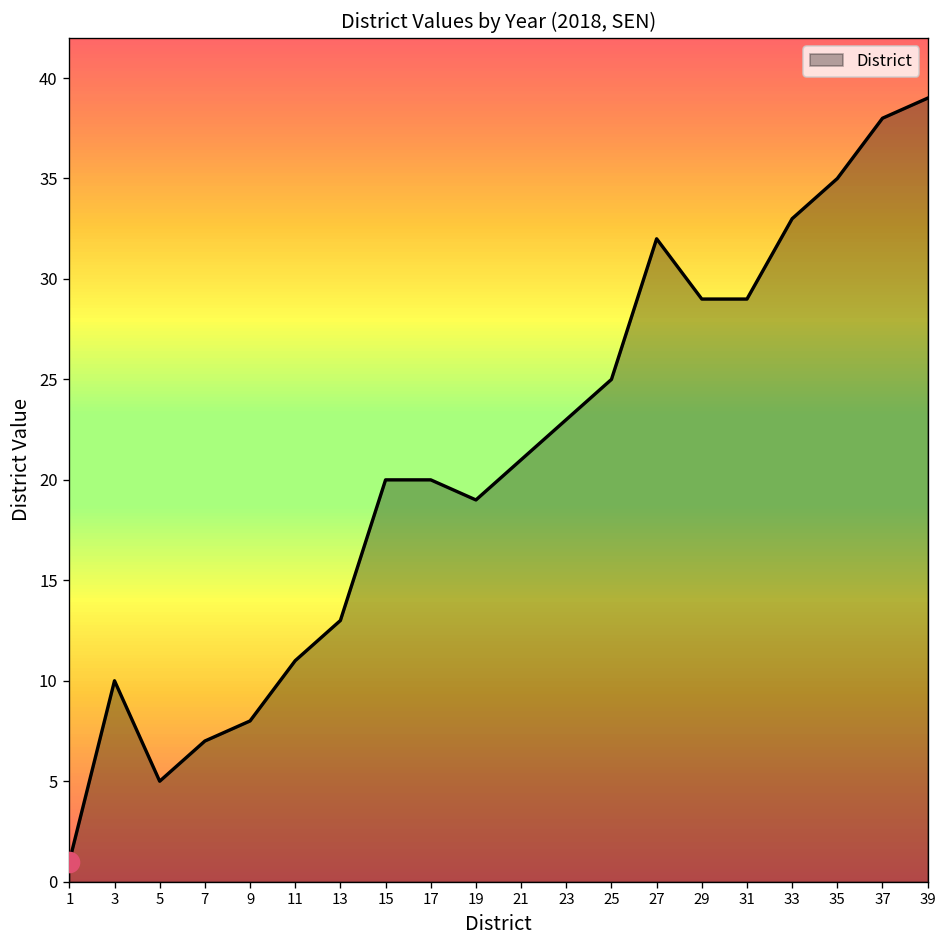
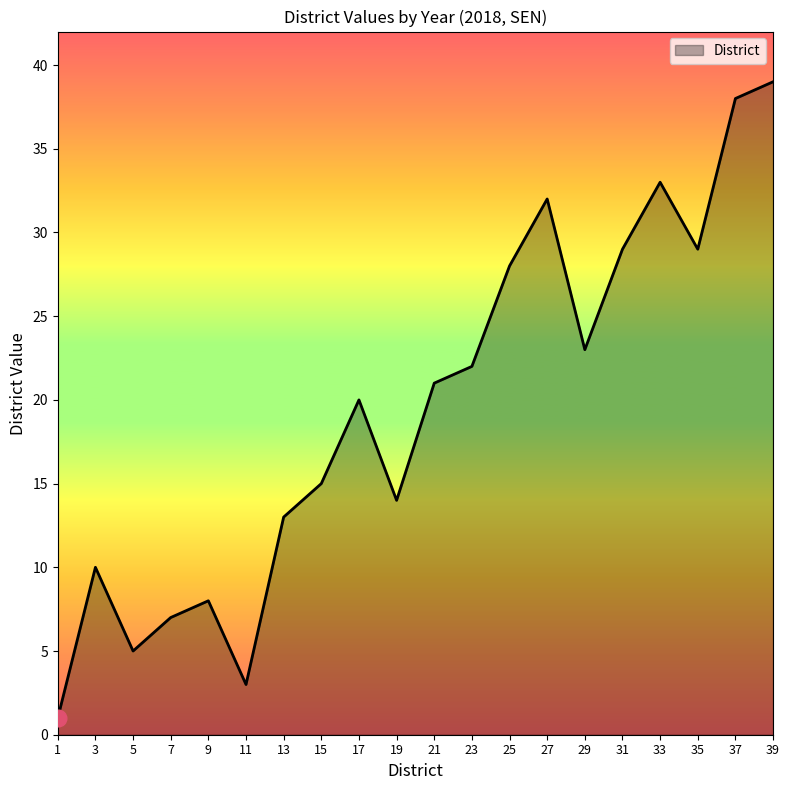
District, 11: 11 -> 3
District, 15: 20 -> 15
District, 19: 19 -> 14
District, 23: 23 -> 22
District, 25: 25 -> 28
District, 29: 29 -> 23
District, 35: 35 -> 29
